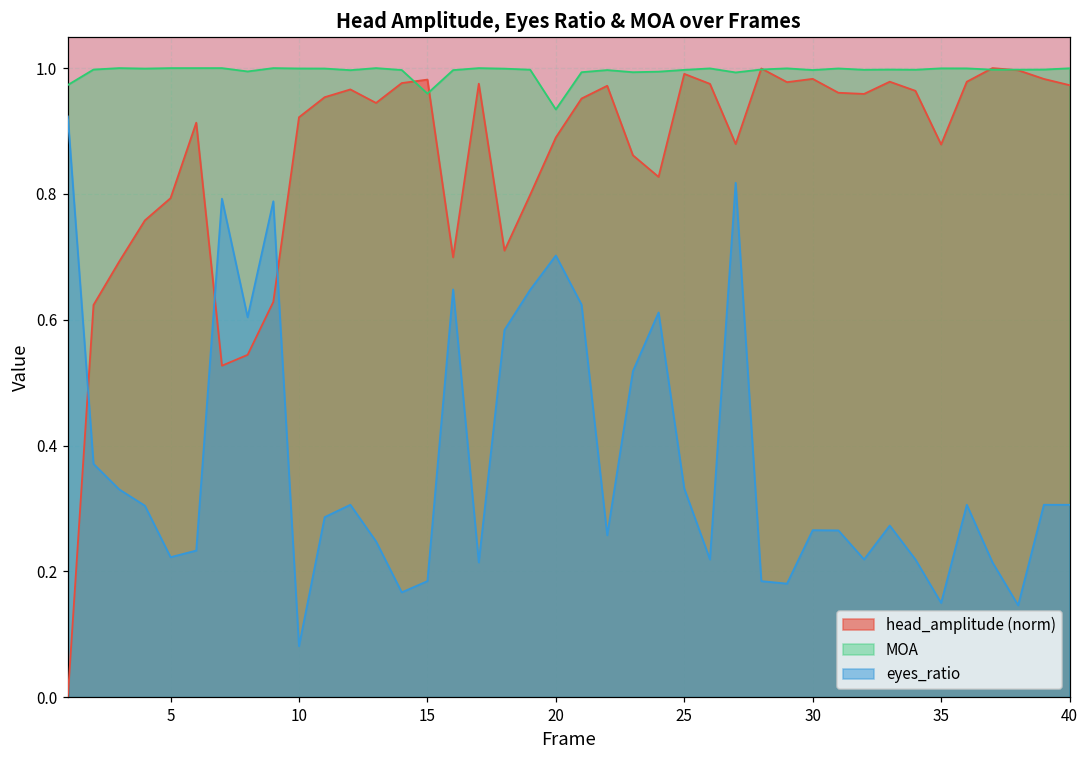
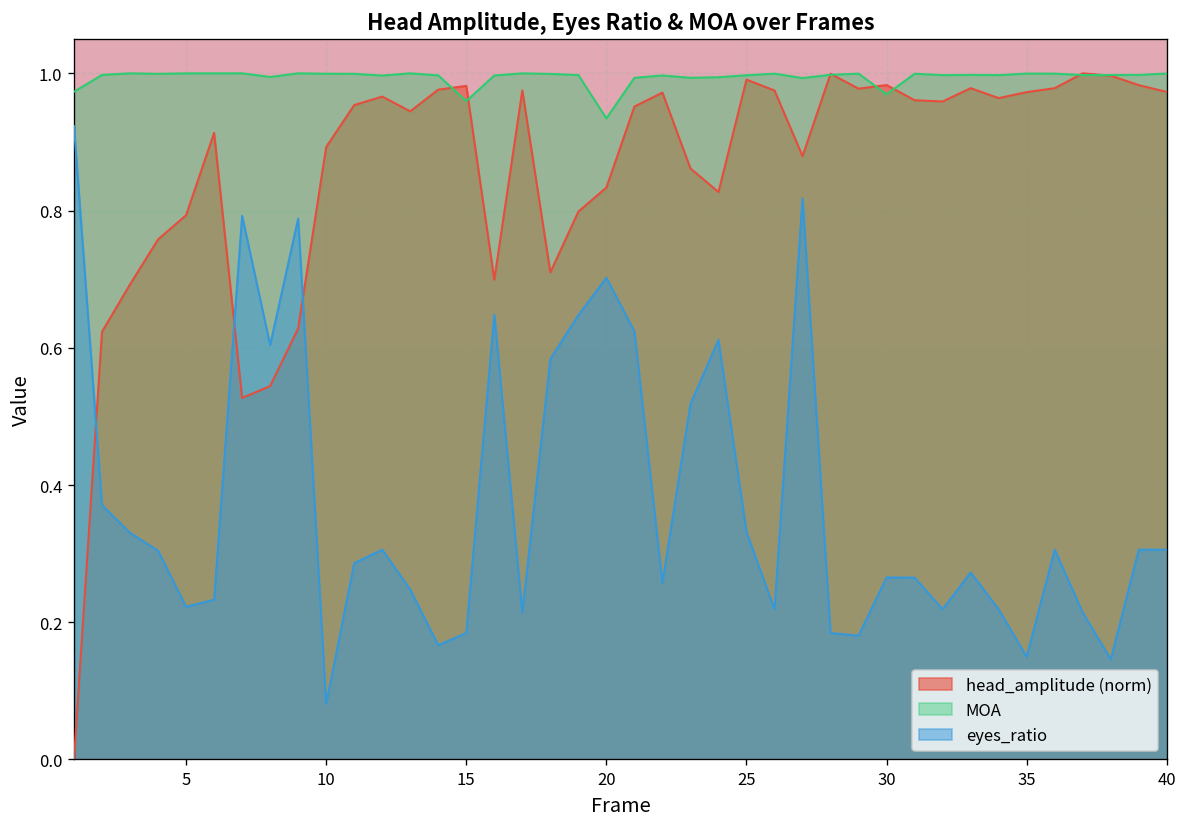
head_amplitude (norm), 10: 0.92 -> 0.89
head_amplitude (norm), 20: 0.89 -> 0.83
MOA, 30: 1.00 -> 0.97
head_amplitude (norm), 35: 0.88 -> 0.97
